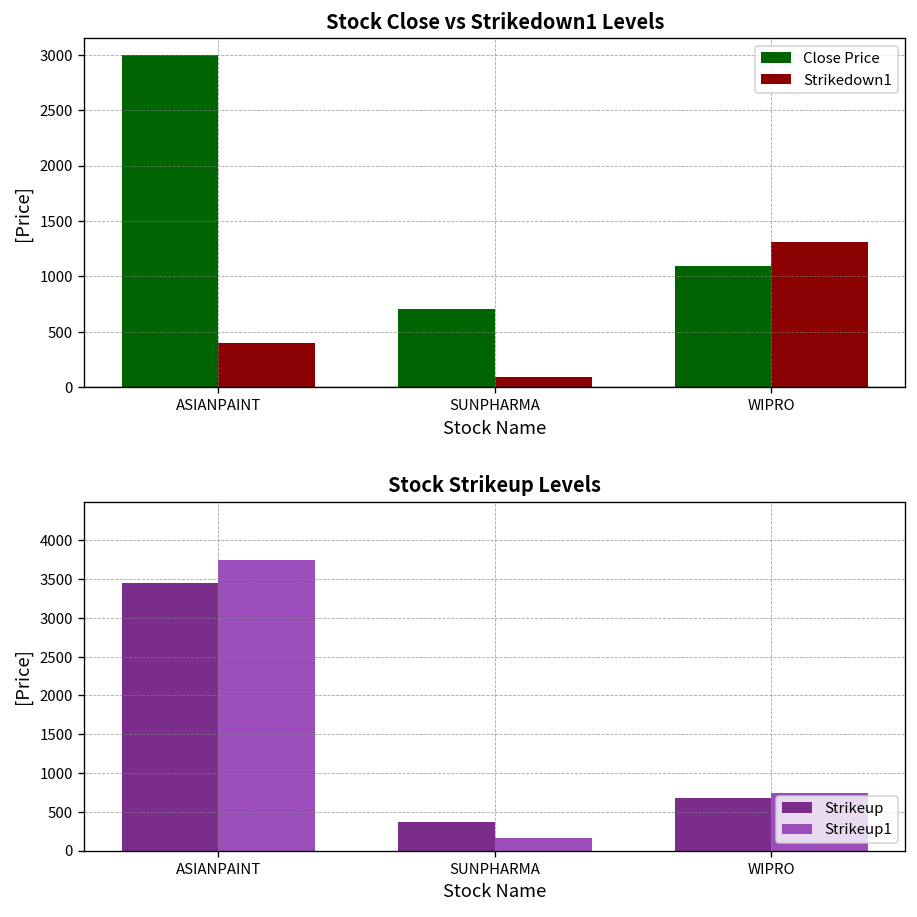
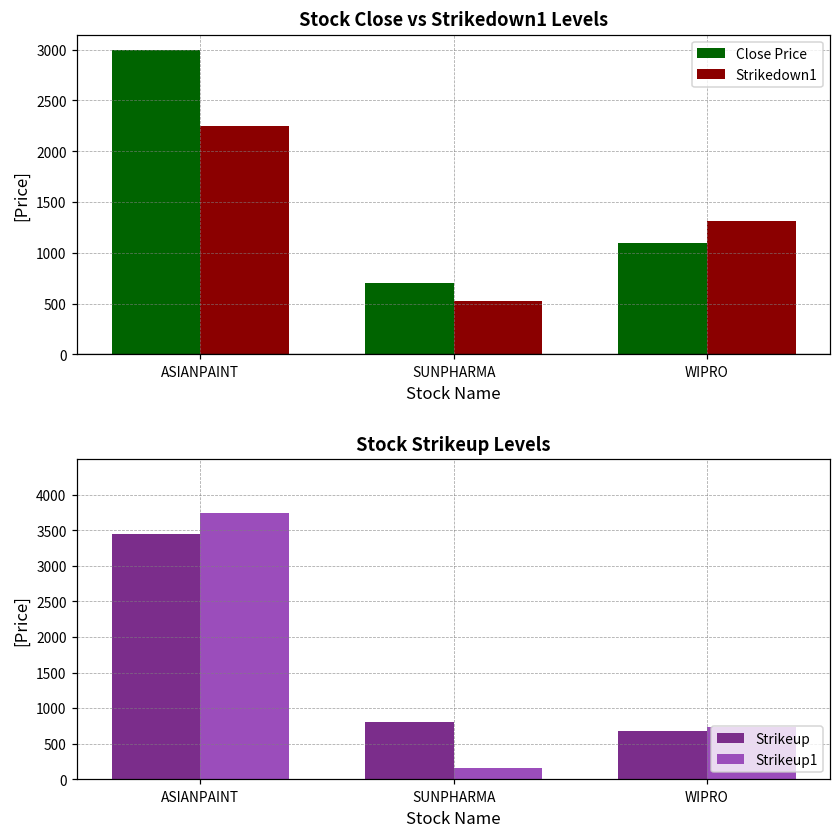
Stock Close vs Strikedown1 Levels, Strikedown1, ASIANPAINT: 400 -> 2200
Stock Close vs Strikedown1 Levels, Strikedown1, SUNPHARMA: 100 -> 500
Stock Strikeup Levels, Strikeup, SUNPHARMA: 400 -> 800
